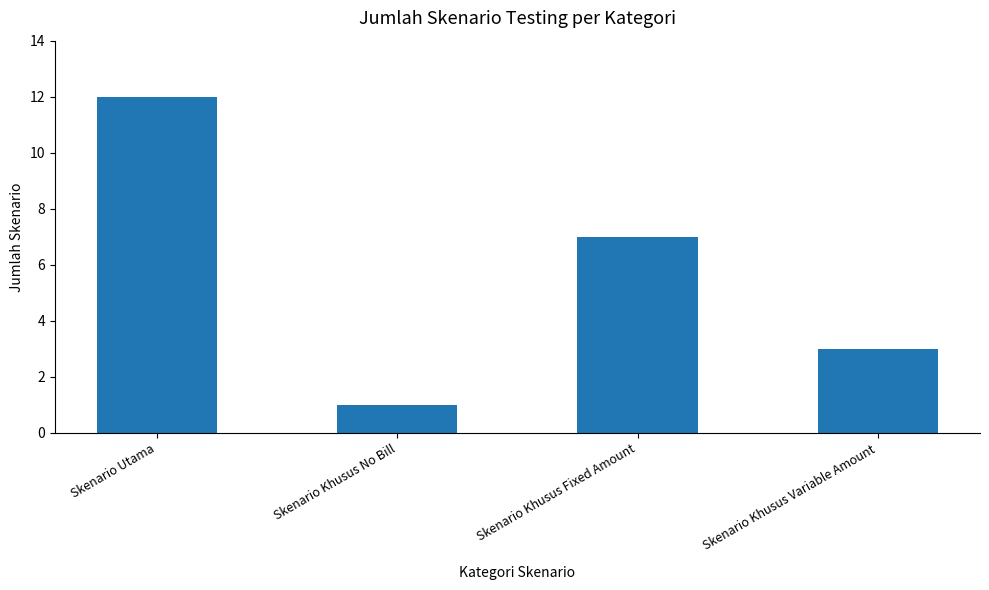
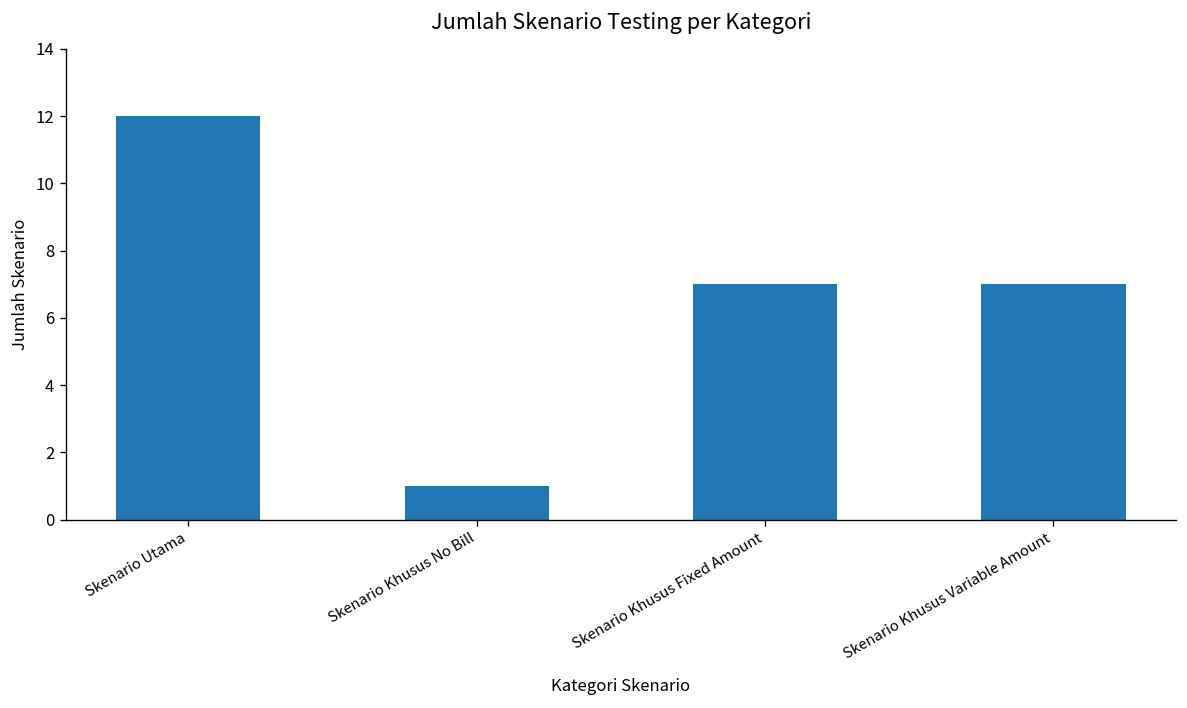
Skenario Khusus Variable Amount: 3 -> 7
